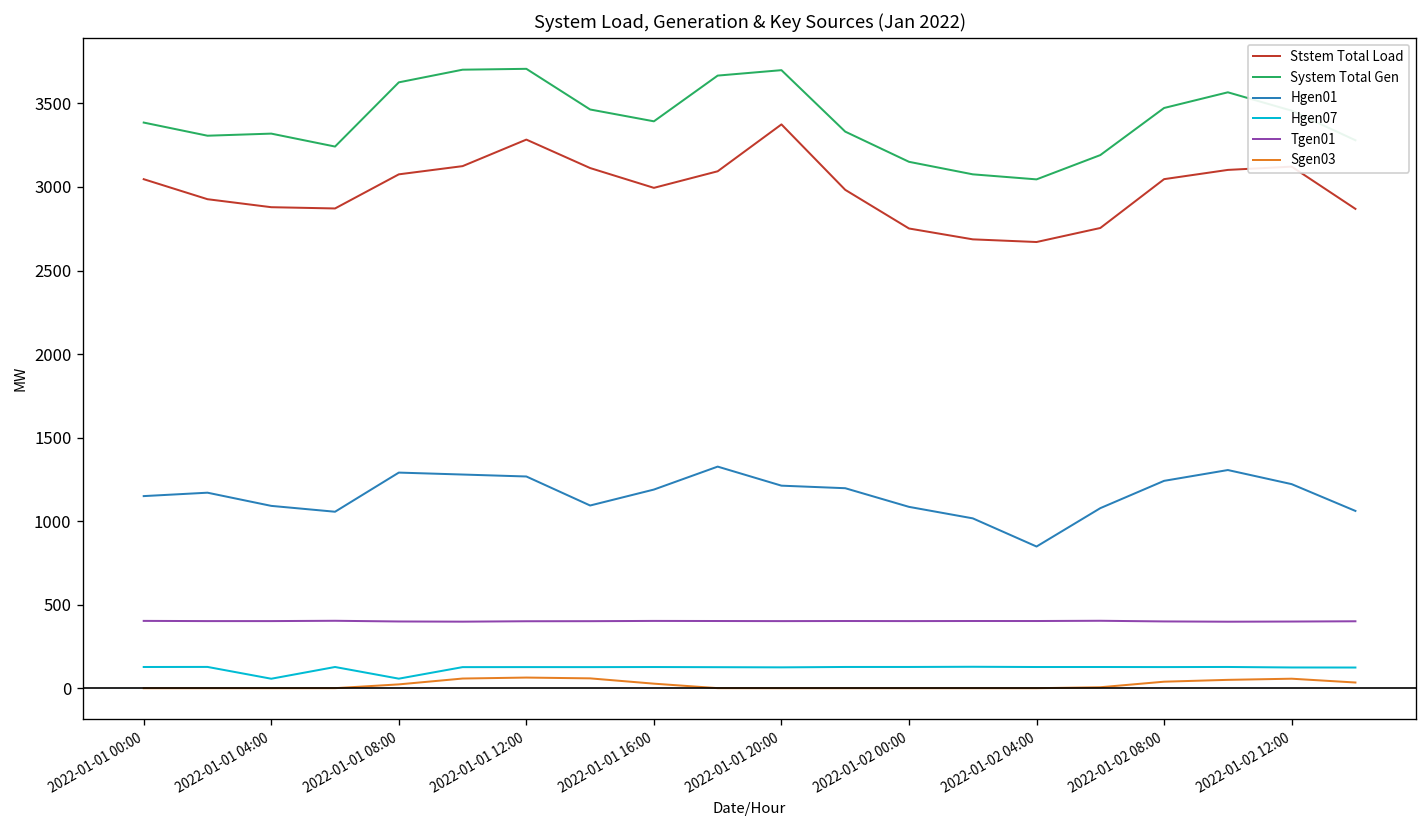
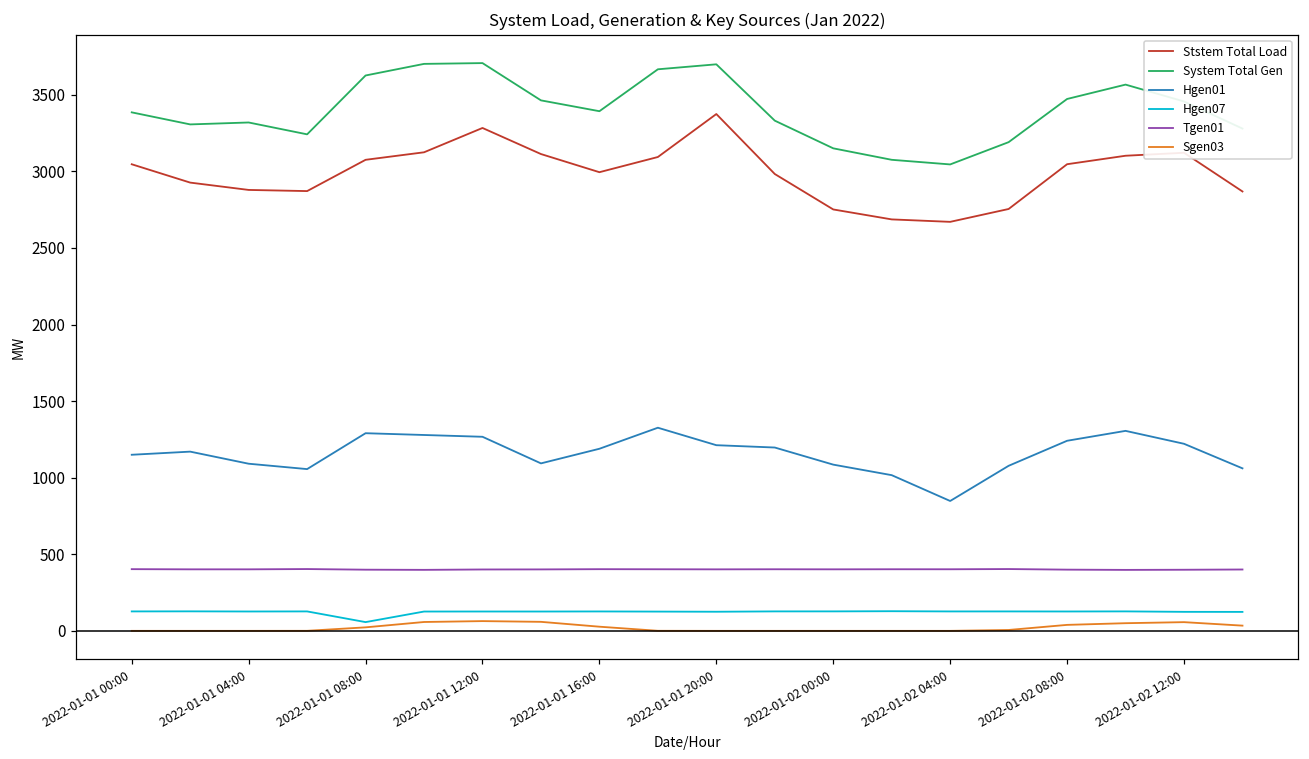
Hgen07, 2022-01-01 04:00: 60 -> 130
